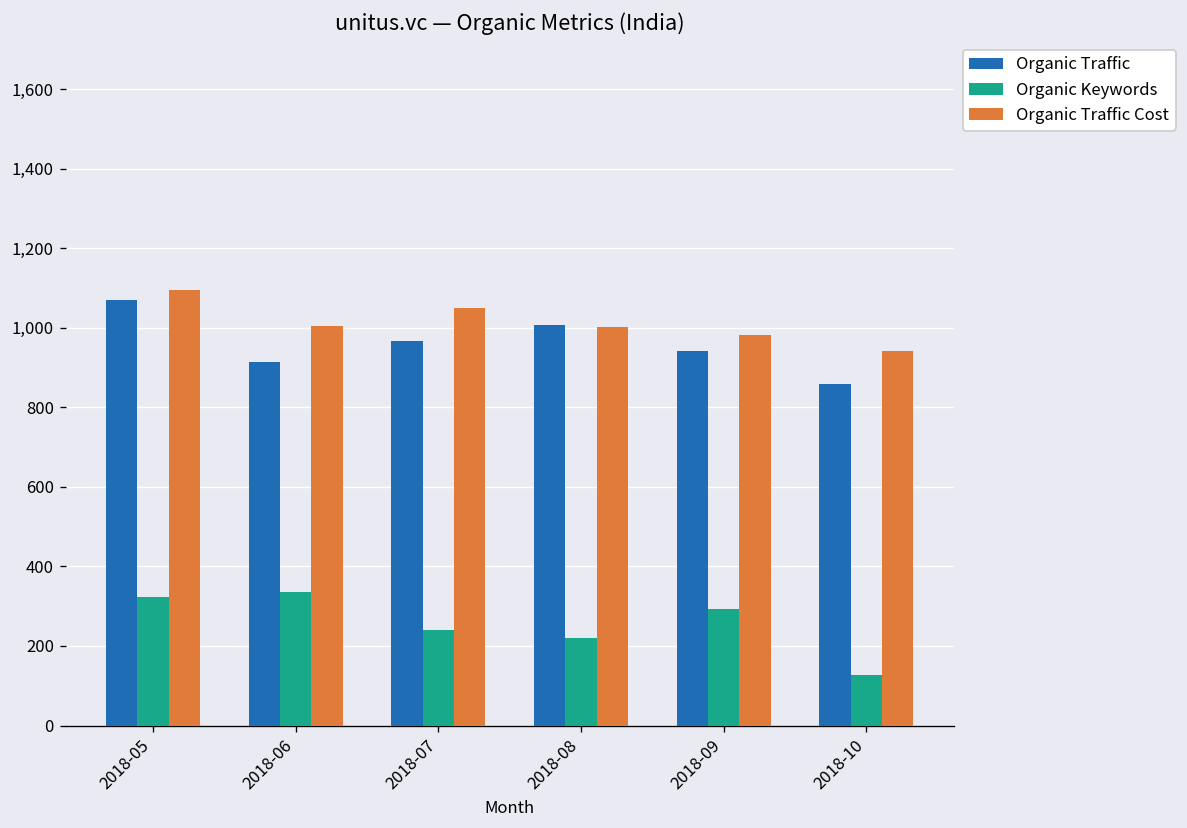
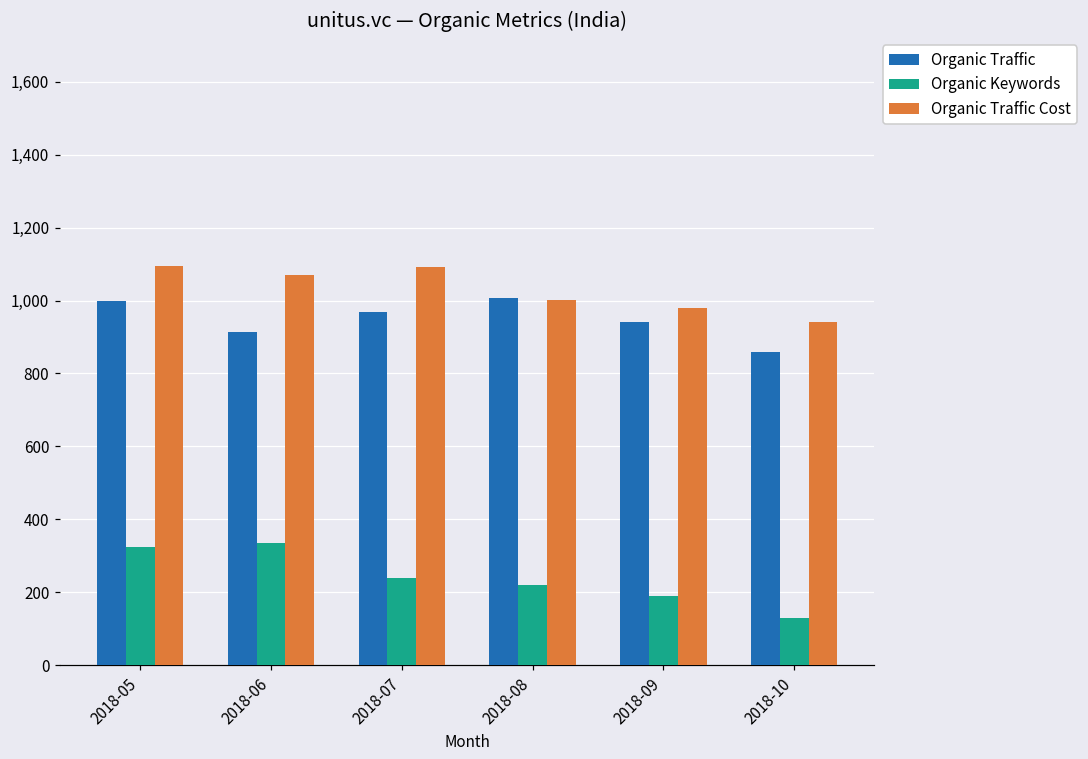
Organic Traffic, 2018-05: 1,070 -> 1,000
Organic Traffic Cost, 2018-06: 1,000 -> 1,070
Organic Traffic Cost, 2018-07: 1,050 -> 1,090
Organic Keywords, 2018-09: 290 -> 190
